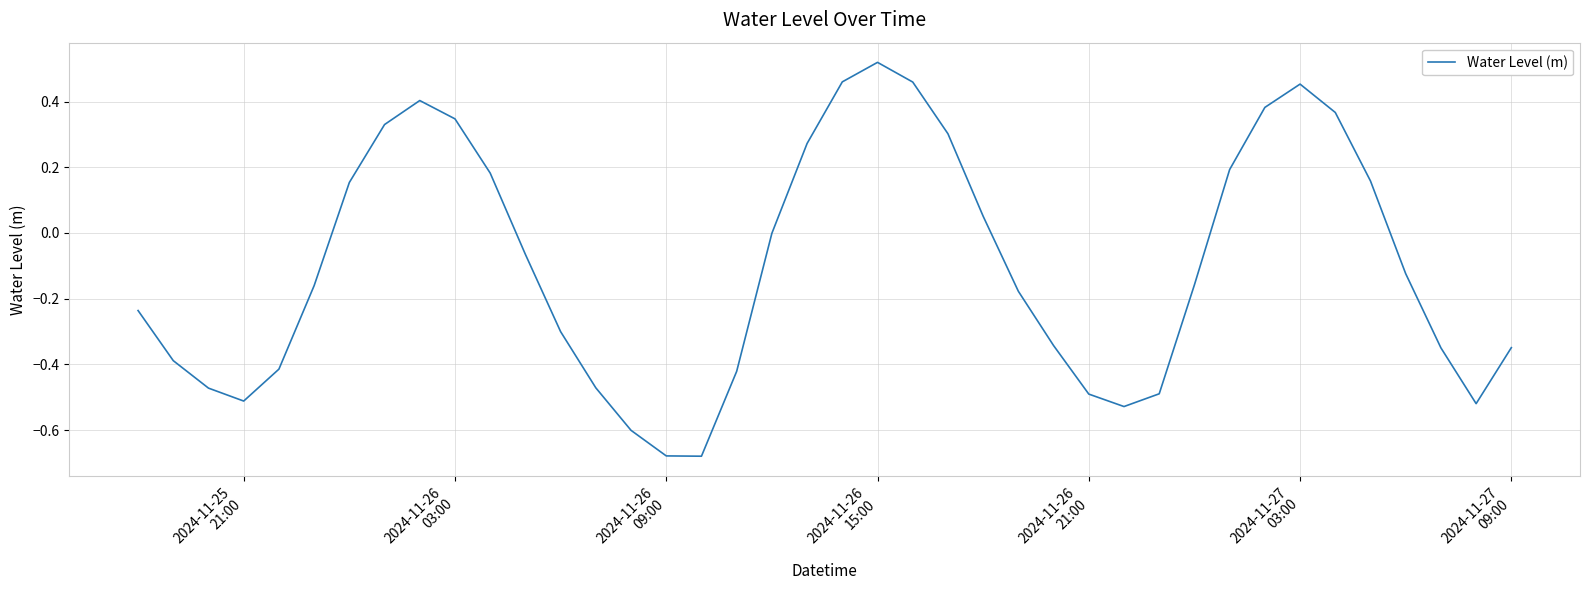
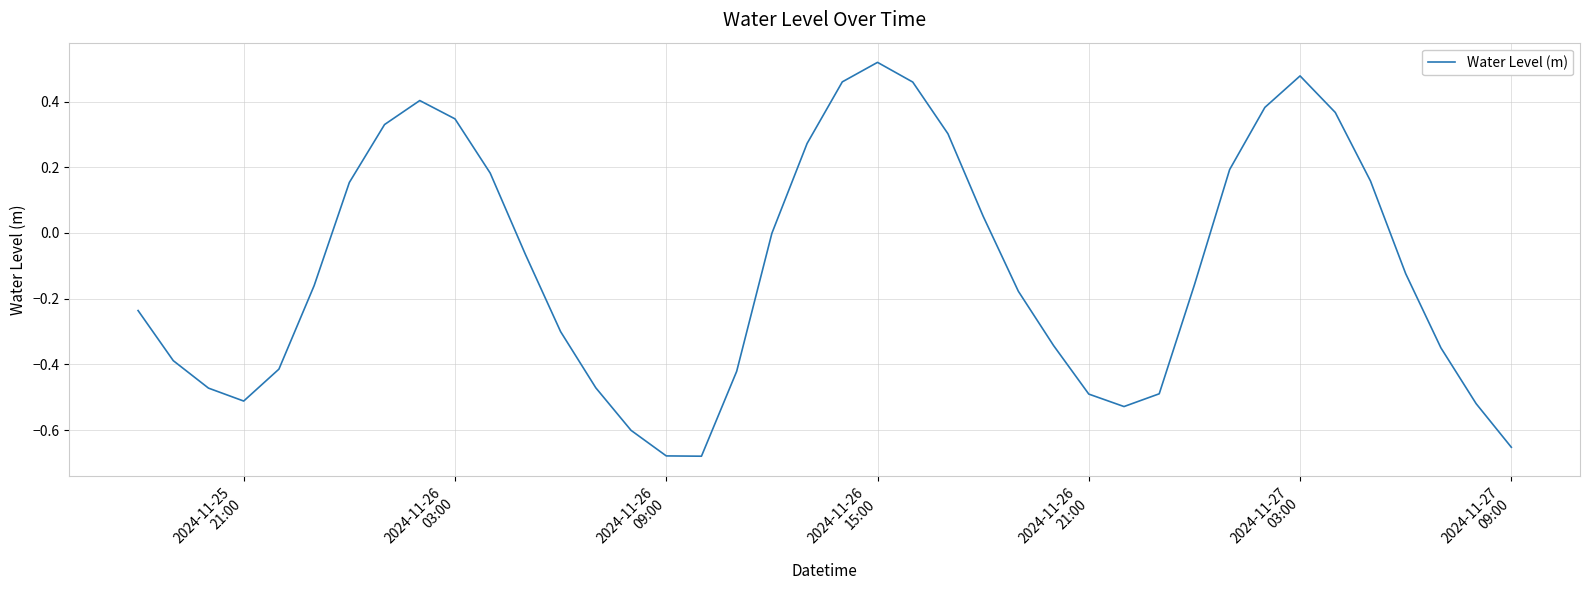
2024-11-27 03:00: 0.45 -> 0.48
2024-11-27 09:00: -0.35 -> -0.65
